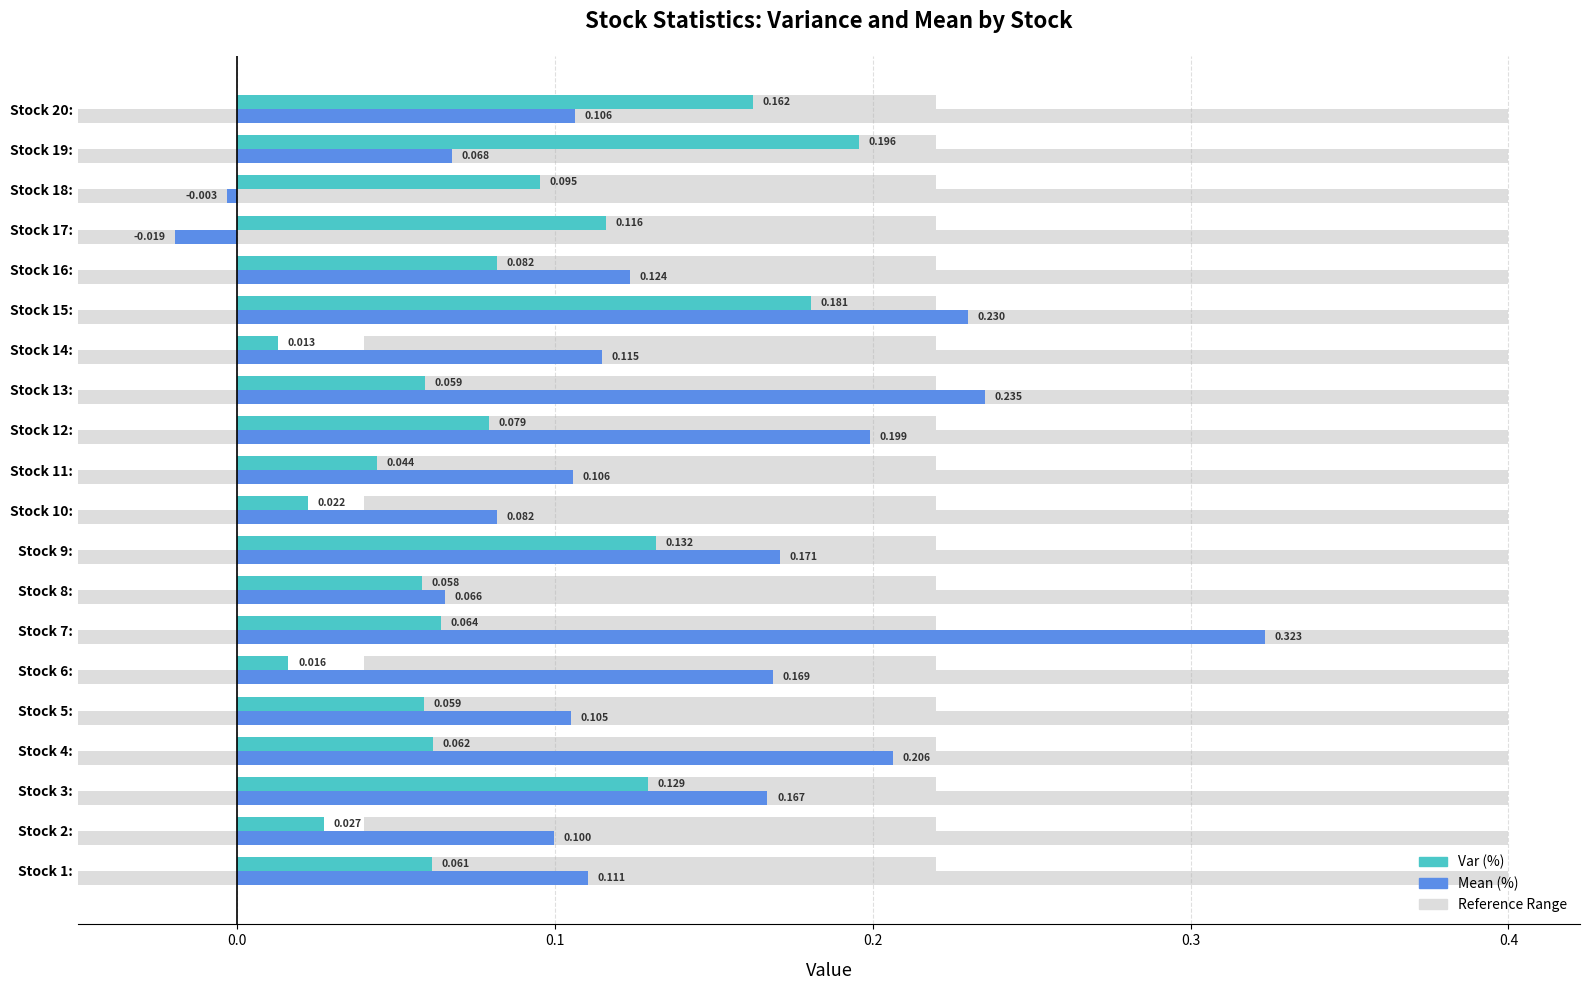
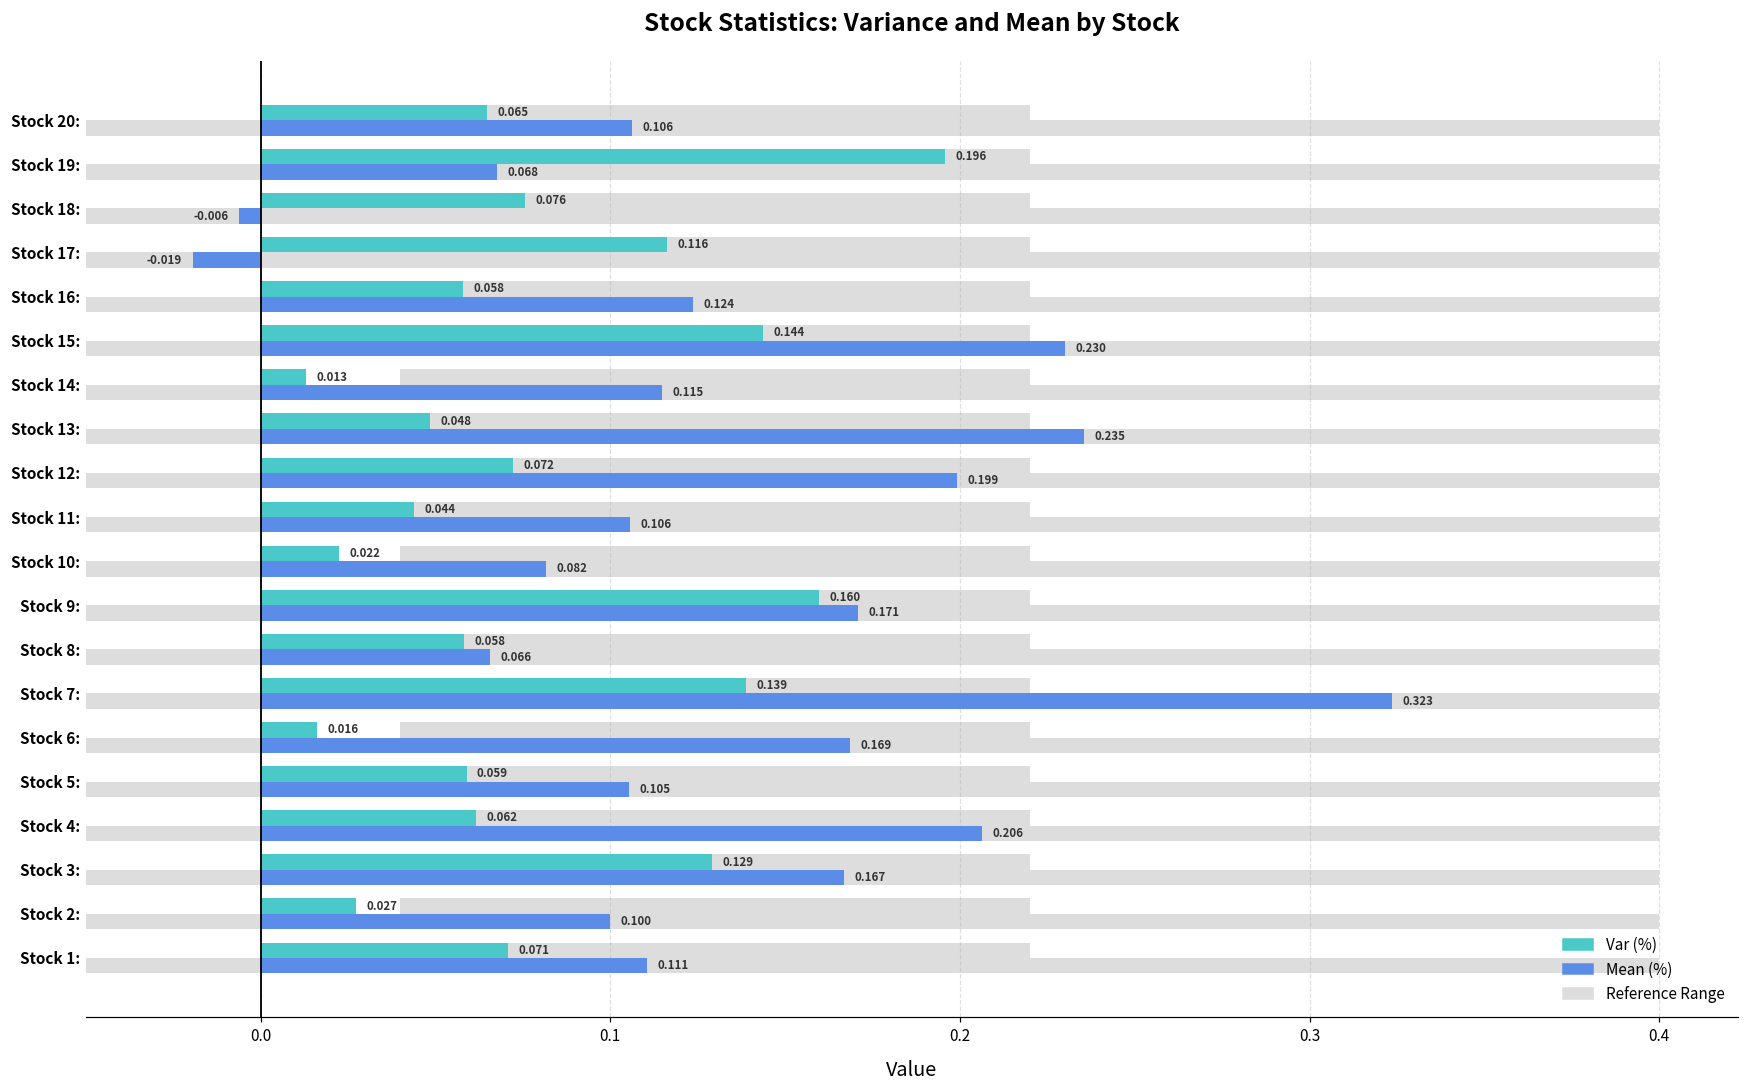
Var (%), Stock 20:: 0.162 -> 0.065
Var (%), Stock 18:: 0.095 -> 0.076
Mean (%), Stock 18:: -0.003 -> -0.006
Var (%), Stock 16:: 0.082 -> 0.058
Var (%), Stock 15:: 0.181 -> 0.144
Var (%), Stock 13:: 0.059 -> 0.048
Var (%), Stock 12:: 0.079 -> 0.072
Var (%), Stock 9:: 0.132 -> 0.160
Var (%), Stock 7:: 0.064 -> 0.139
Var (%), Stock 1:: 0.061 -> 0.071
